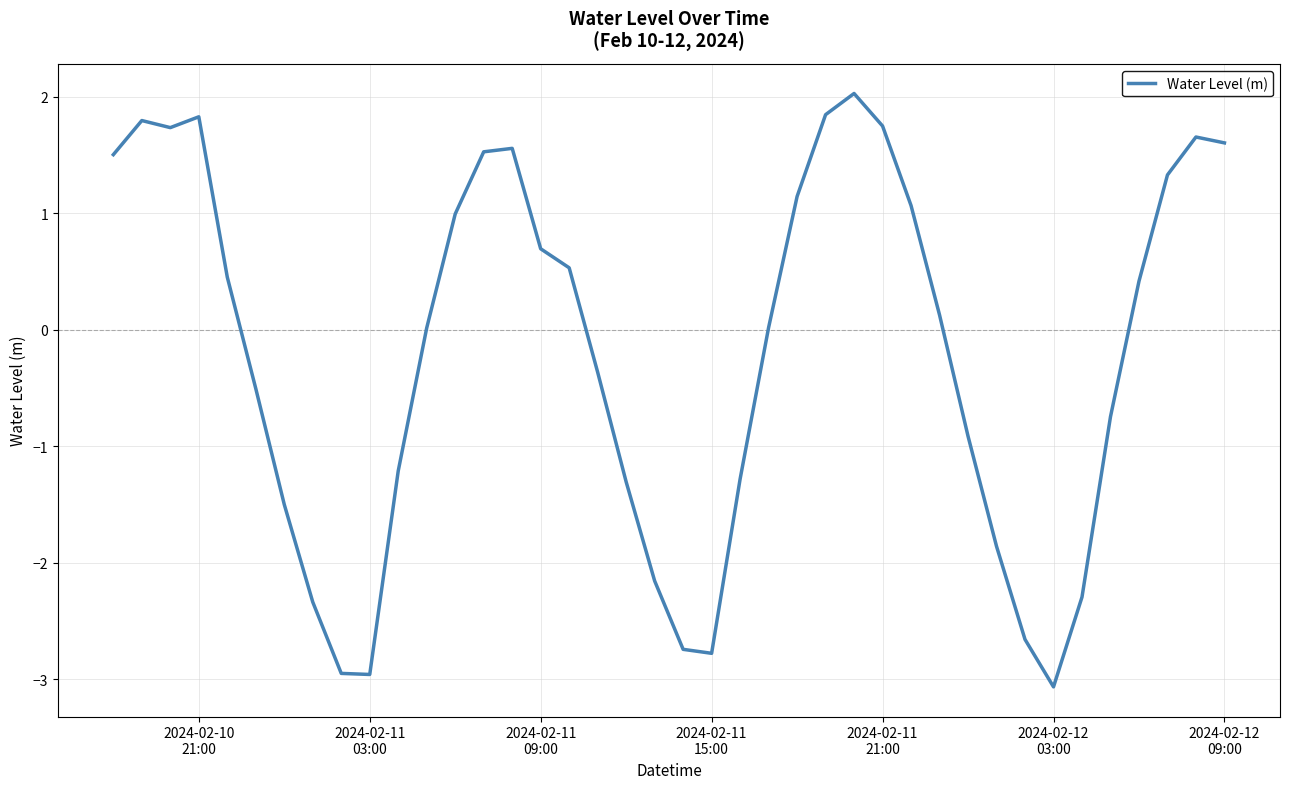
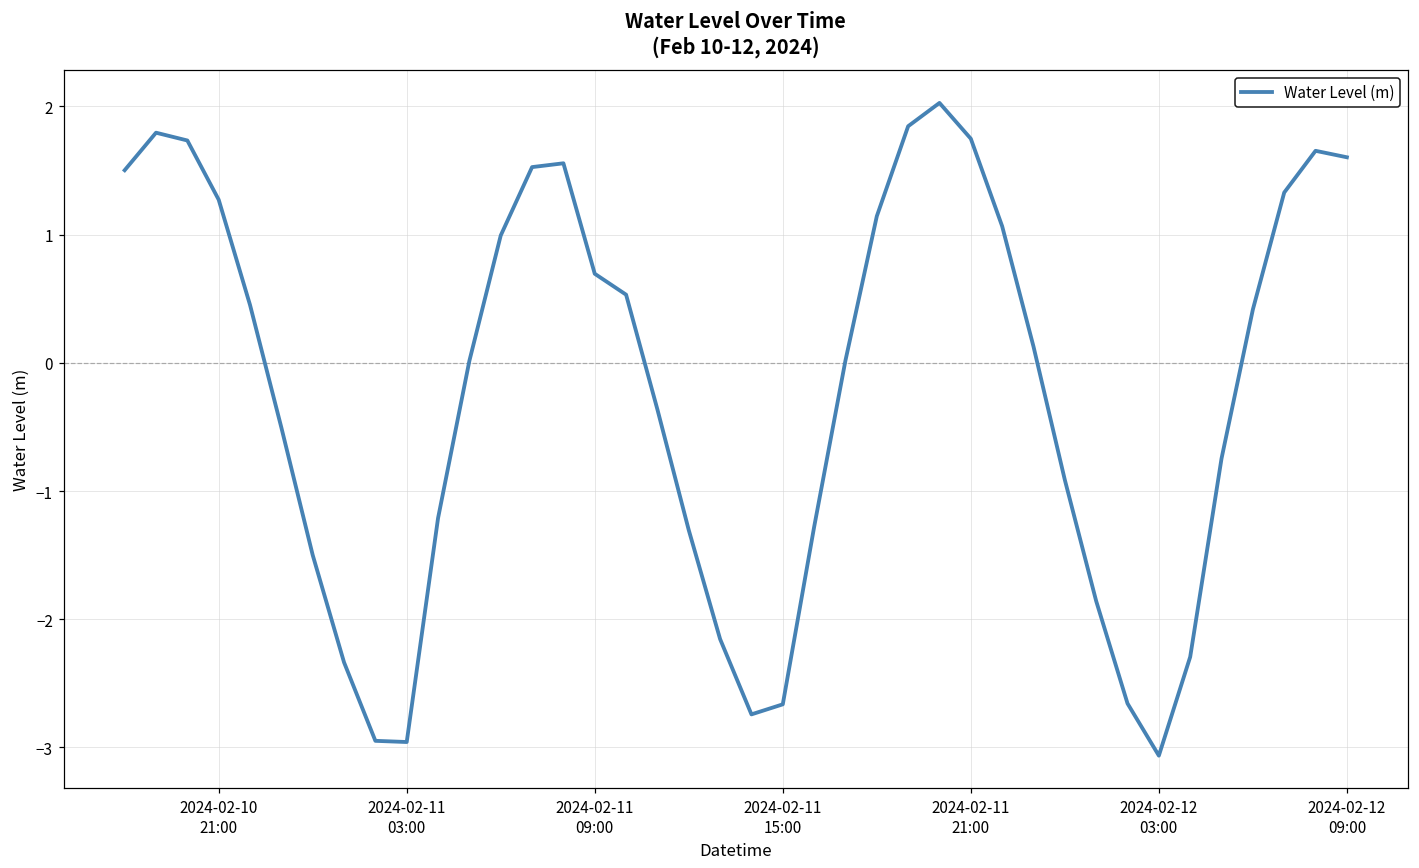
2024-02-10 21:00: 1.83 -> 1.27
2024-02-11 15:00: -2.78 -> -2.66
